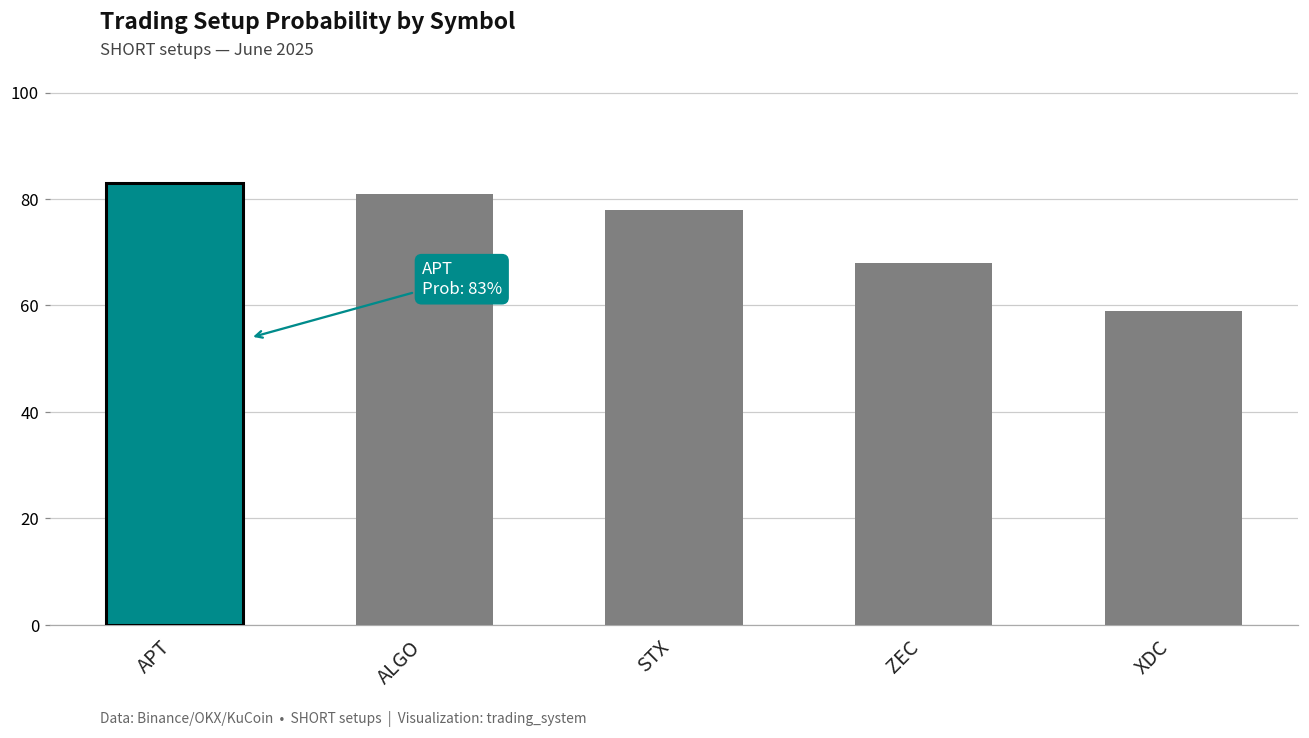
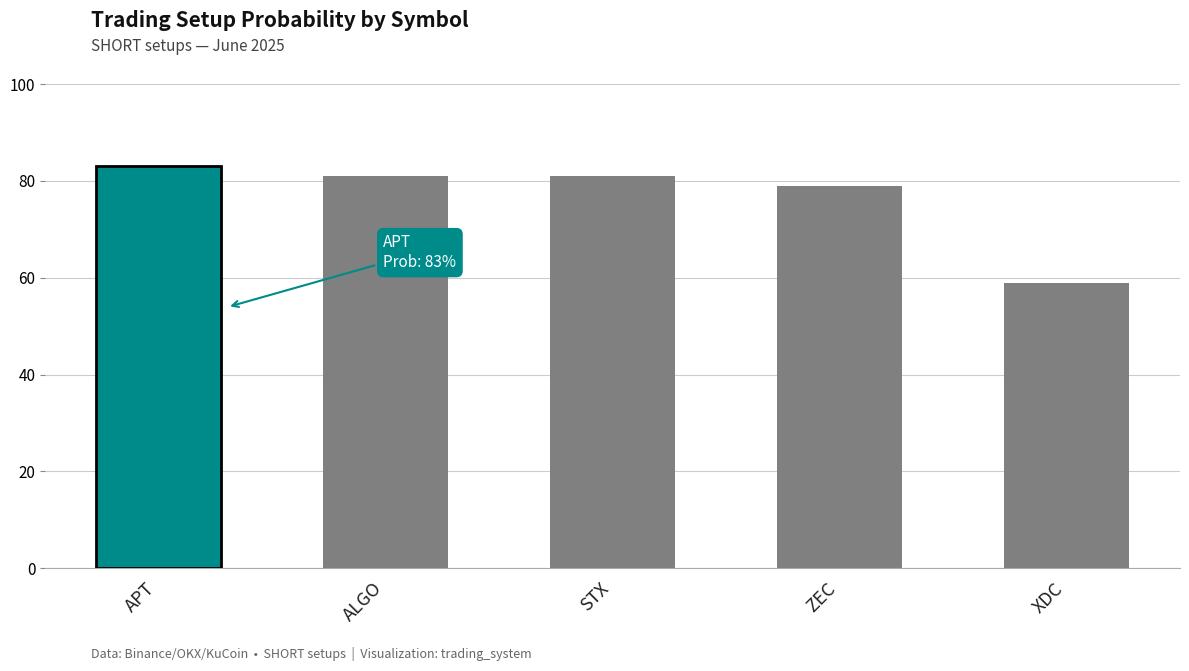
STX: 78 -> 81
ZEC: 68 -> 79
